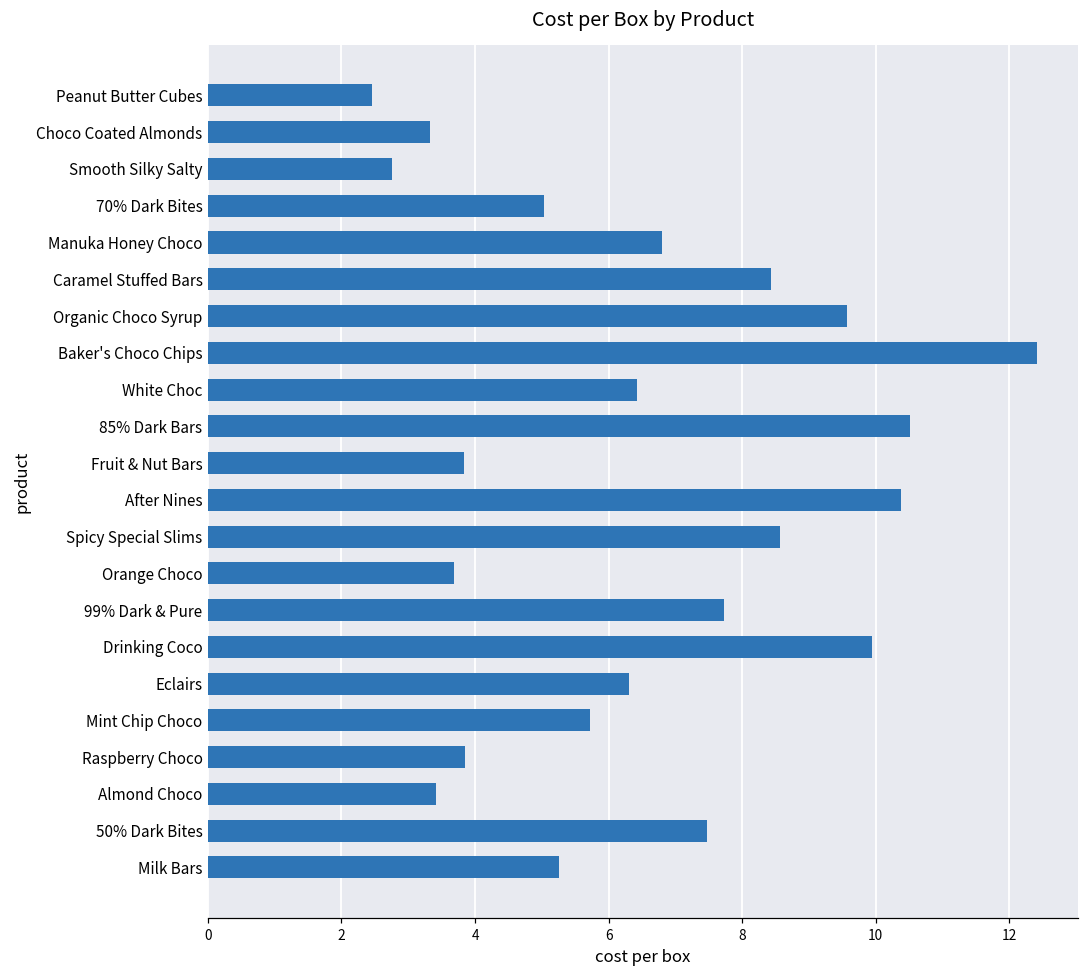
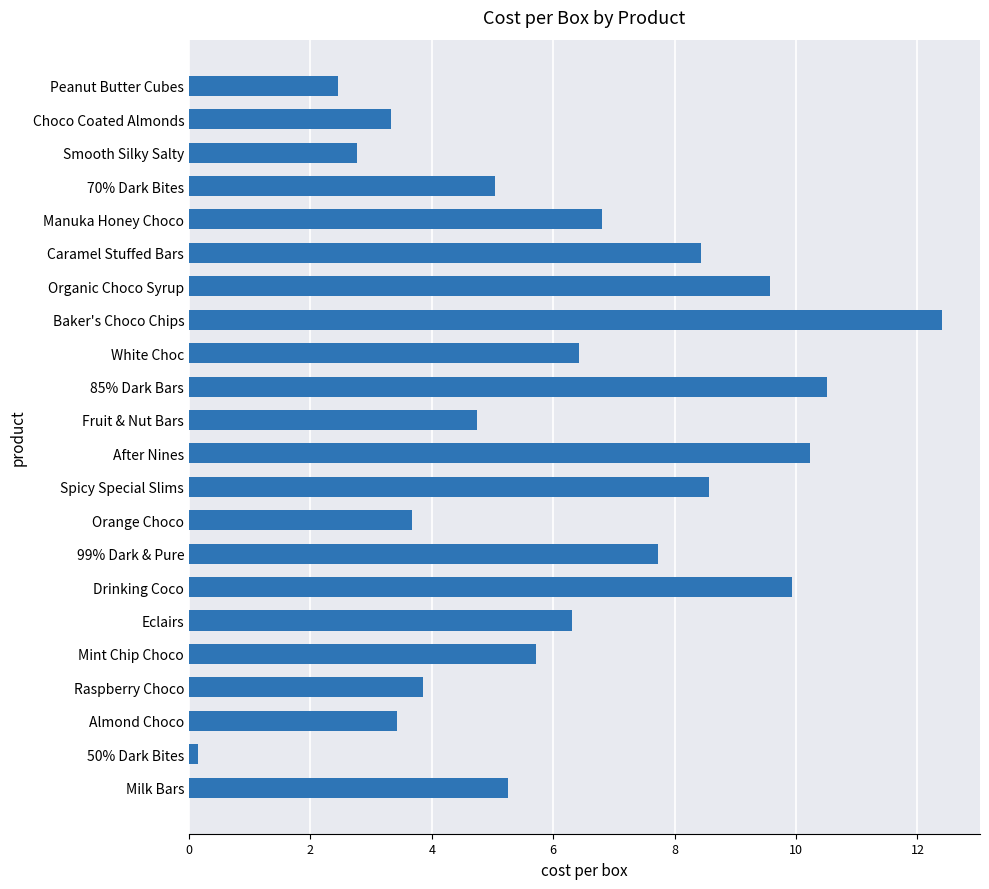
Fruit & Nut Bars: 3.8 -> 4.7
After Nines: 10.4 -> 10.2
50% Dark Bites: 7.5 -> 0.1
